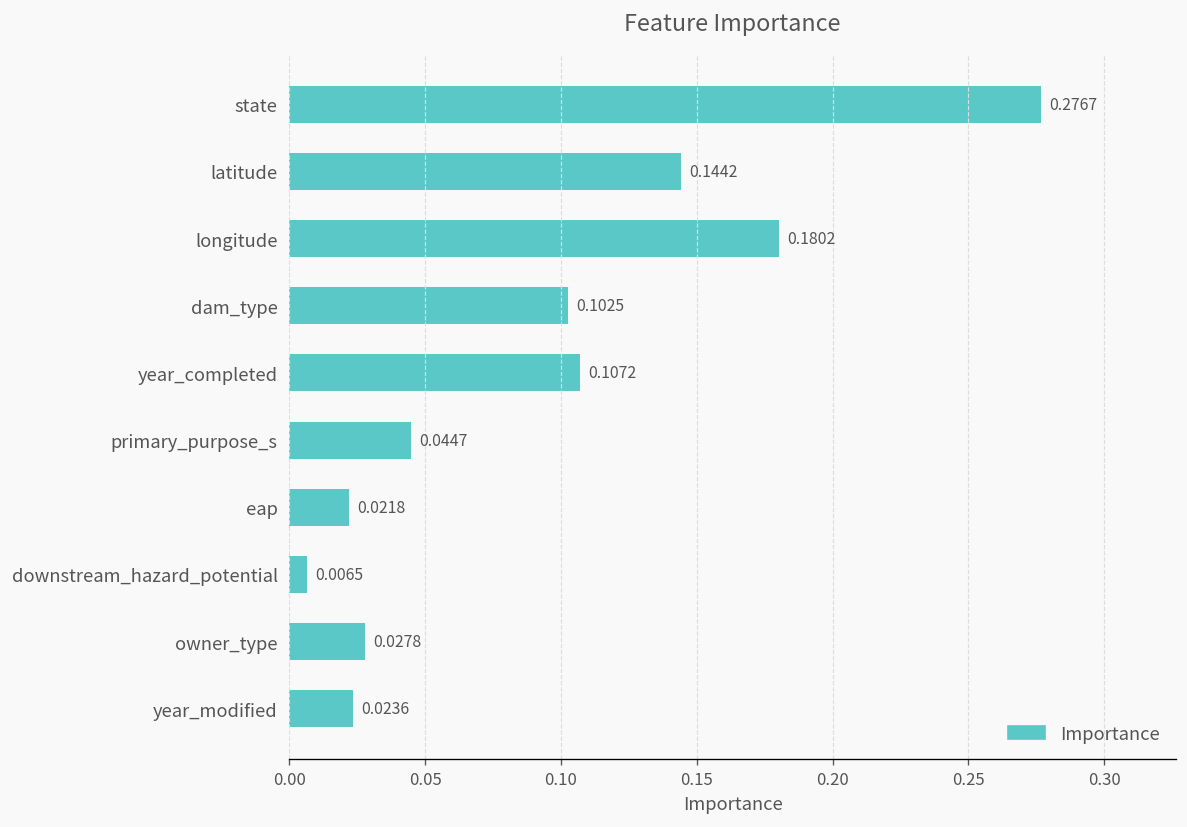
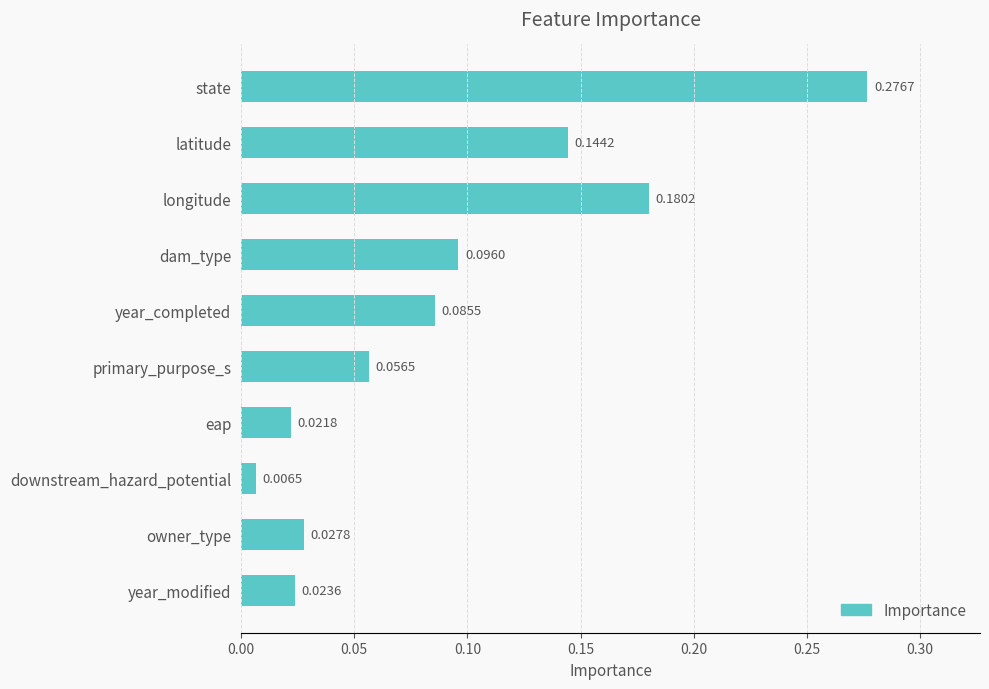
dam_type: 0.1025 -> 0.0960
year_completed: 0.1072 -> 0.0855
primary_purpose_s: 0.0447 -> 0.0565
